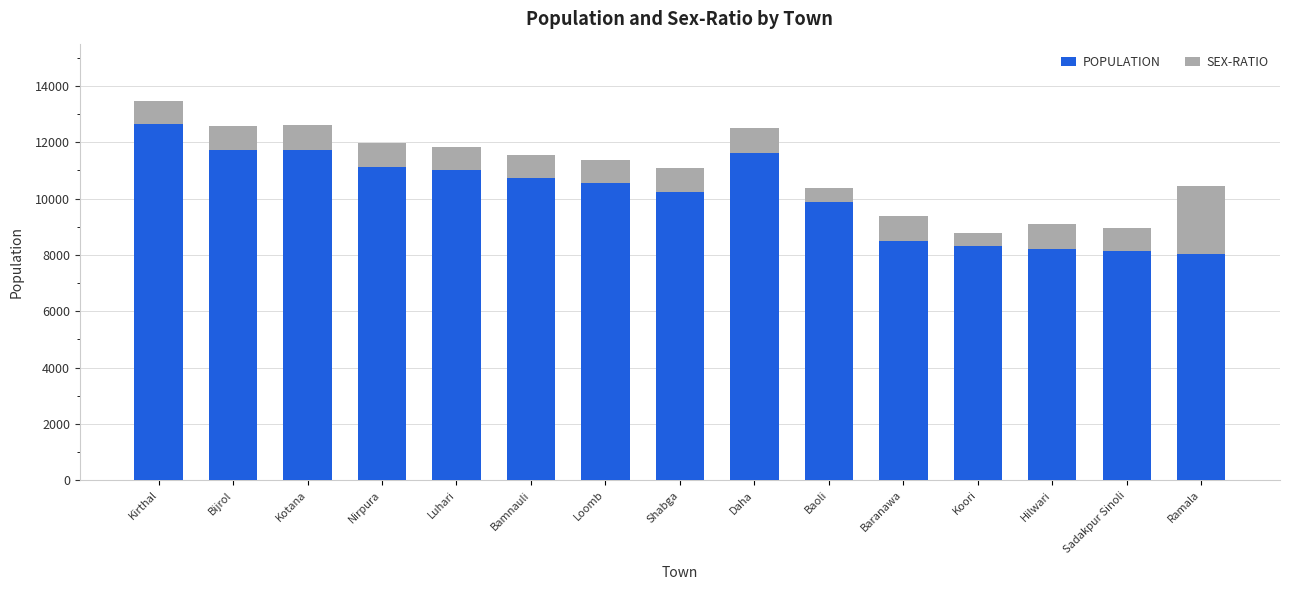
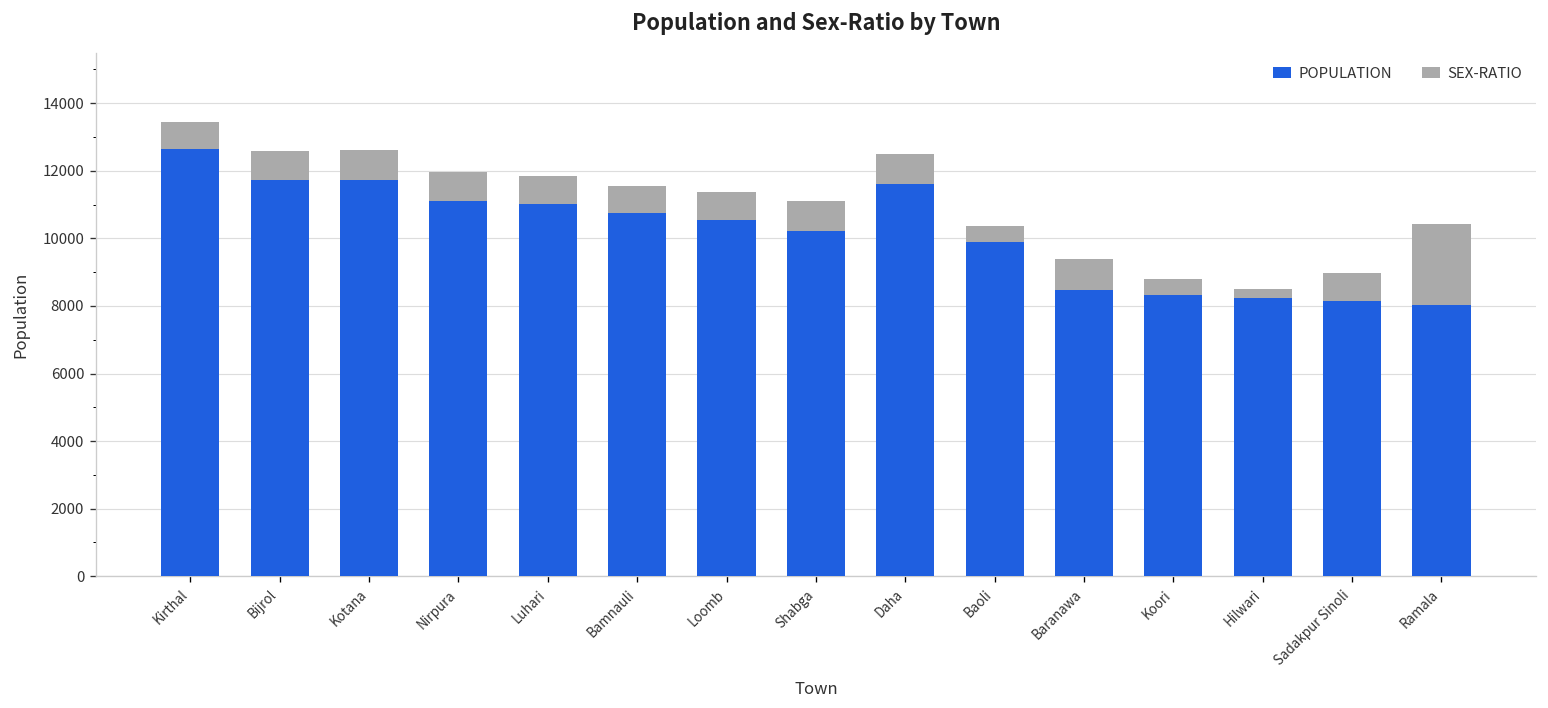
SEX-RATIO, Hilwari: 900 -> 300
